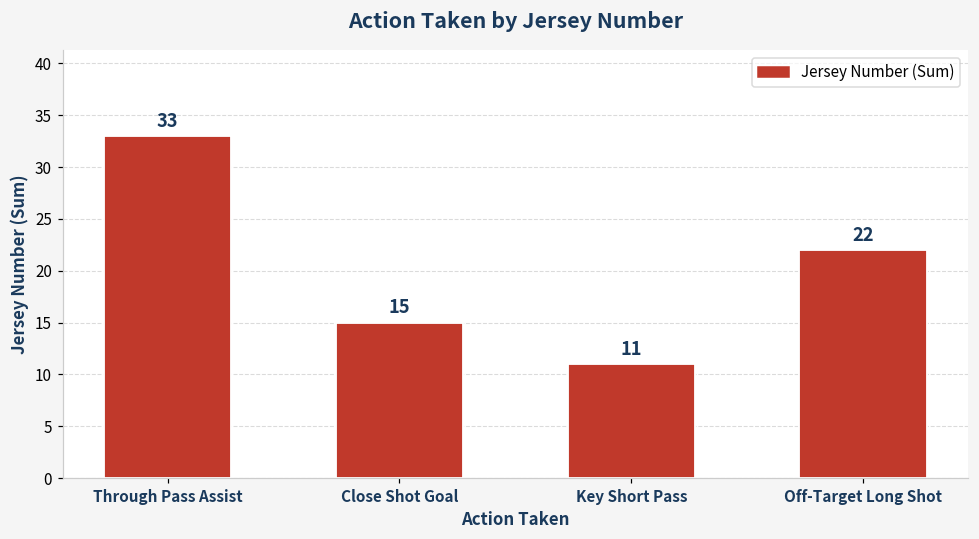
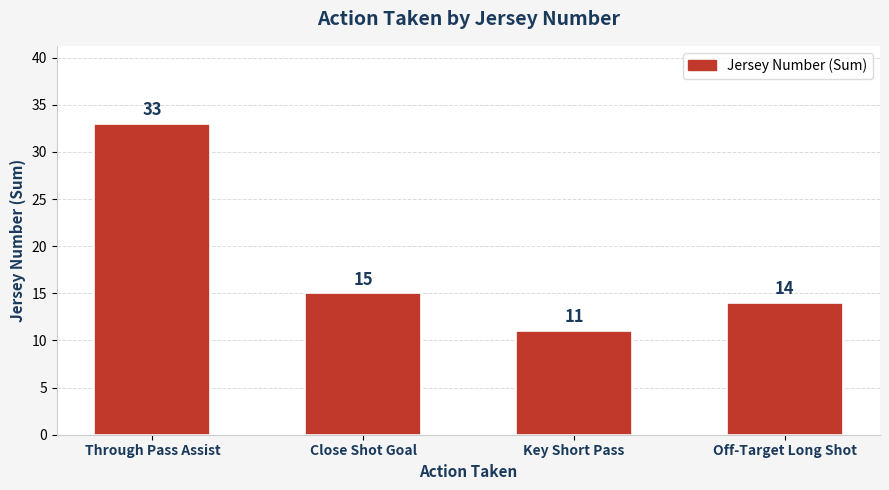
Off-Target Long Shot: 22 -> 14
